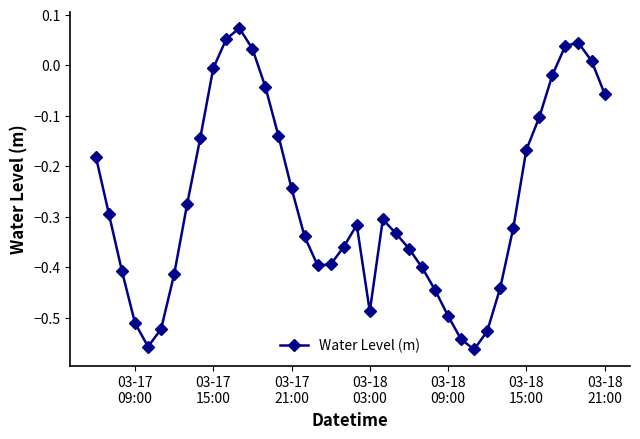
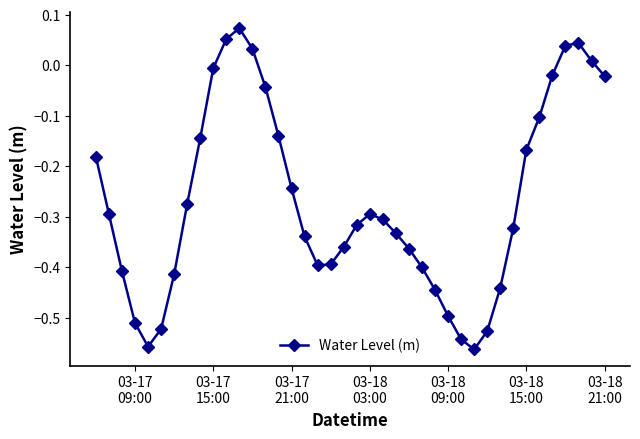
03-18 03:00: -0.49 -> -0.29
03-18 21:00: -0.06 -> -0.02
